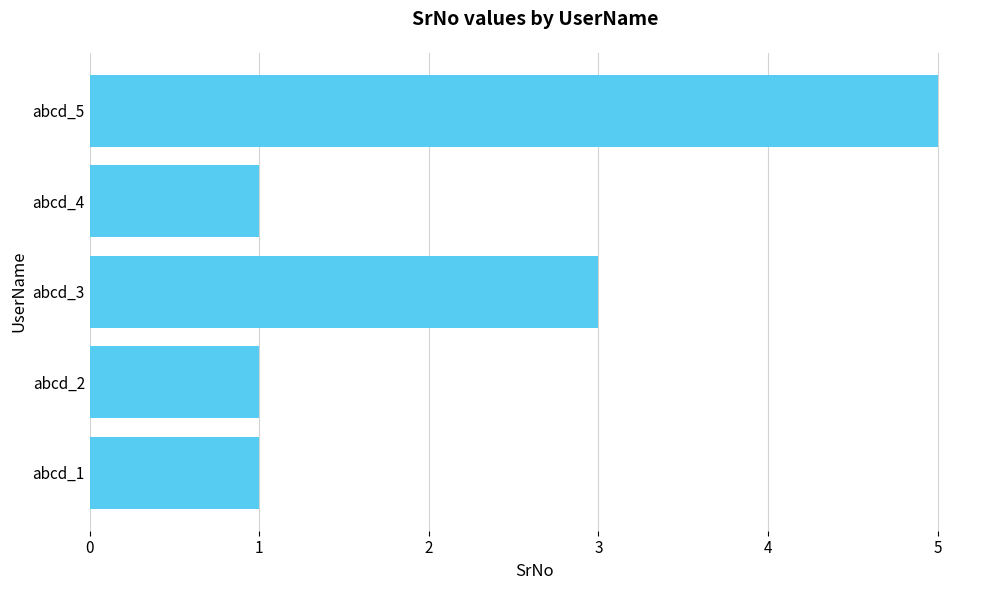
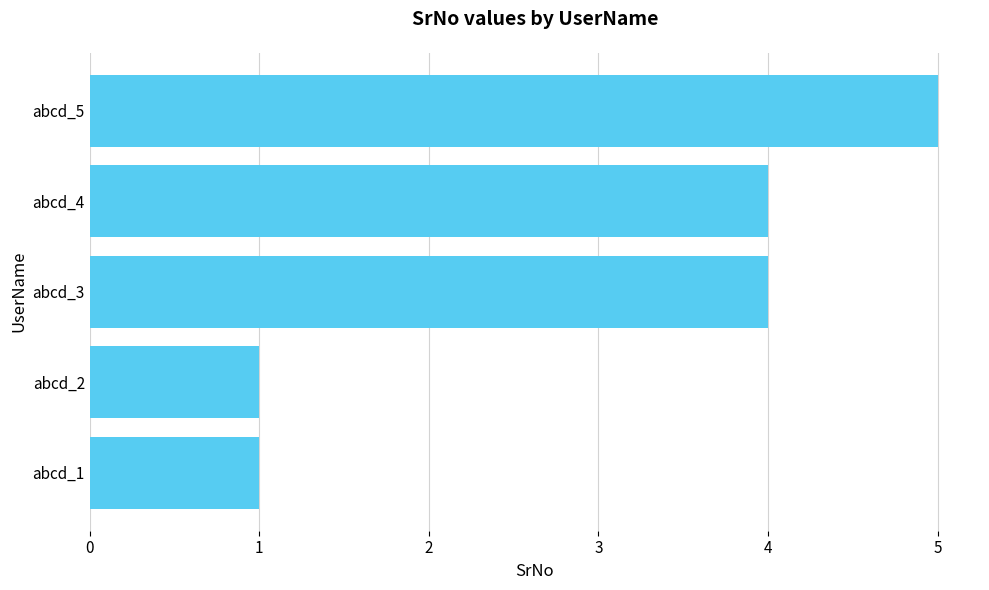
abcd_4: 1 -> 4
abcd_3: 3 -> 4
